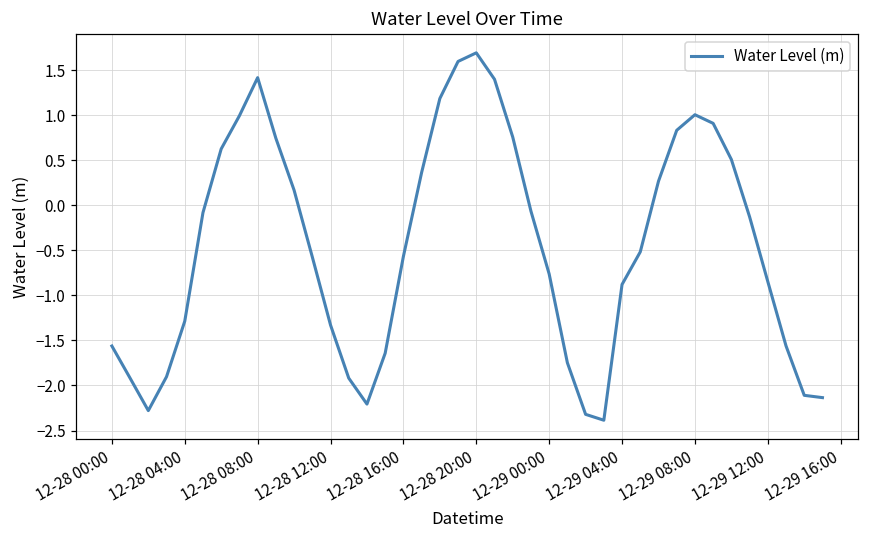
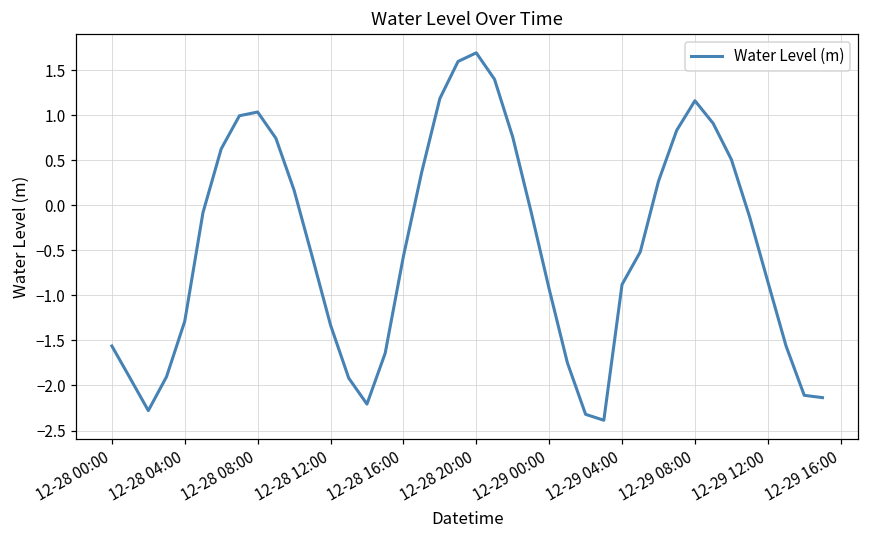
12-28 08:00: 1.4 -> 1.0
12-29 00:00: -0.8 -> -0.9
12-29 08:00: 1.0 -> 1.2
